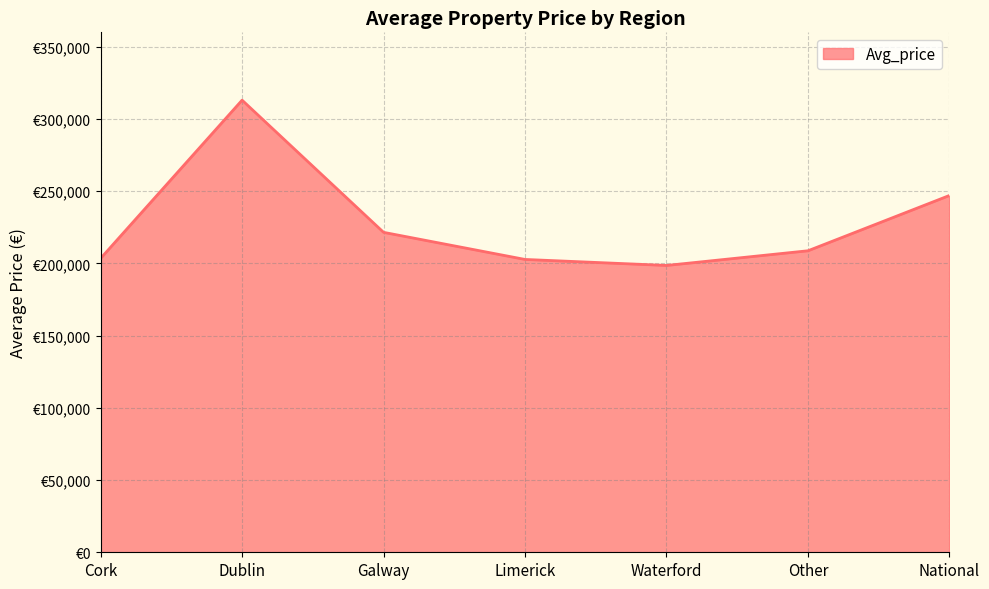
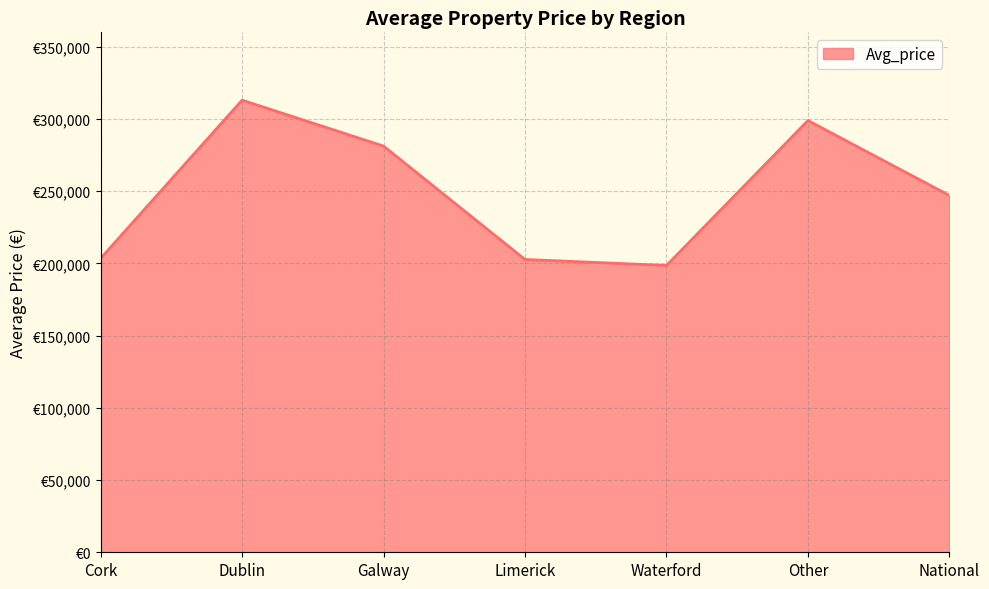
Galway: €221,000 -> €281,000
Other: €209,000 -> €299,000
